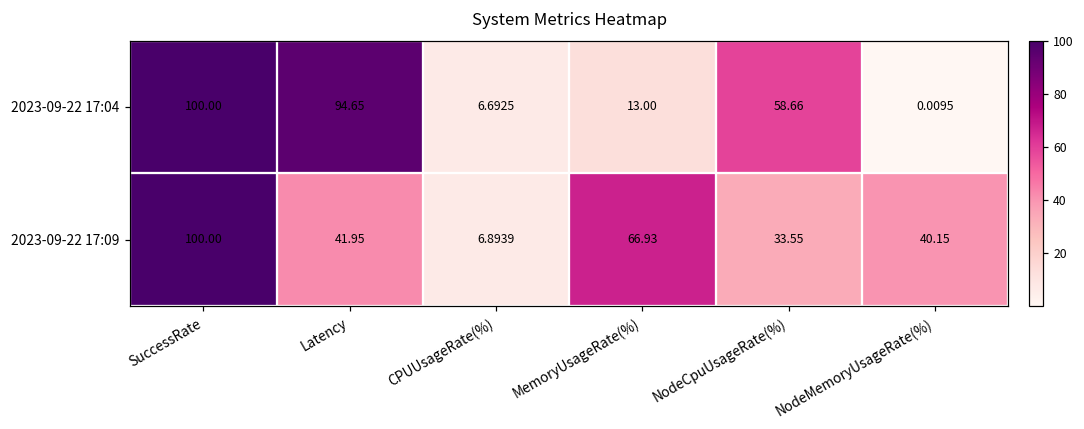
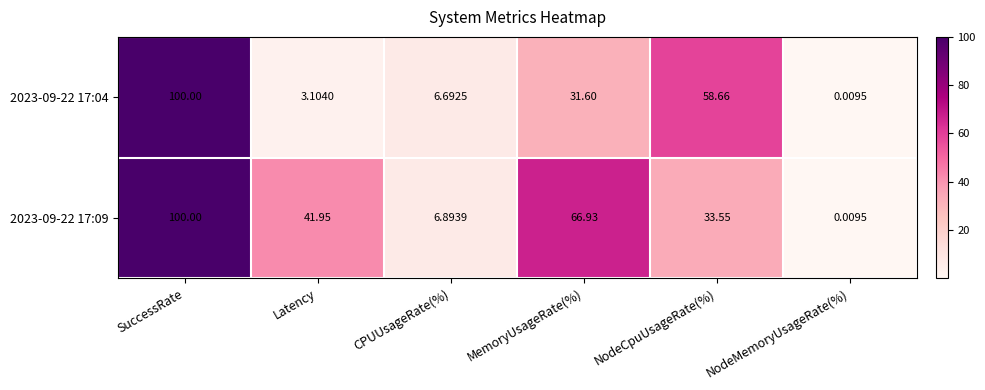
2023-09-22 17:04, Latency: 94.65 -> 3.1040
2023-09-22 17:04, MemoryUsageRate(%): 13.00 -> 31.60
2023-09-22 17:09, NodeMemoryUsageRate(%): 40.15 -> 0.0095
